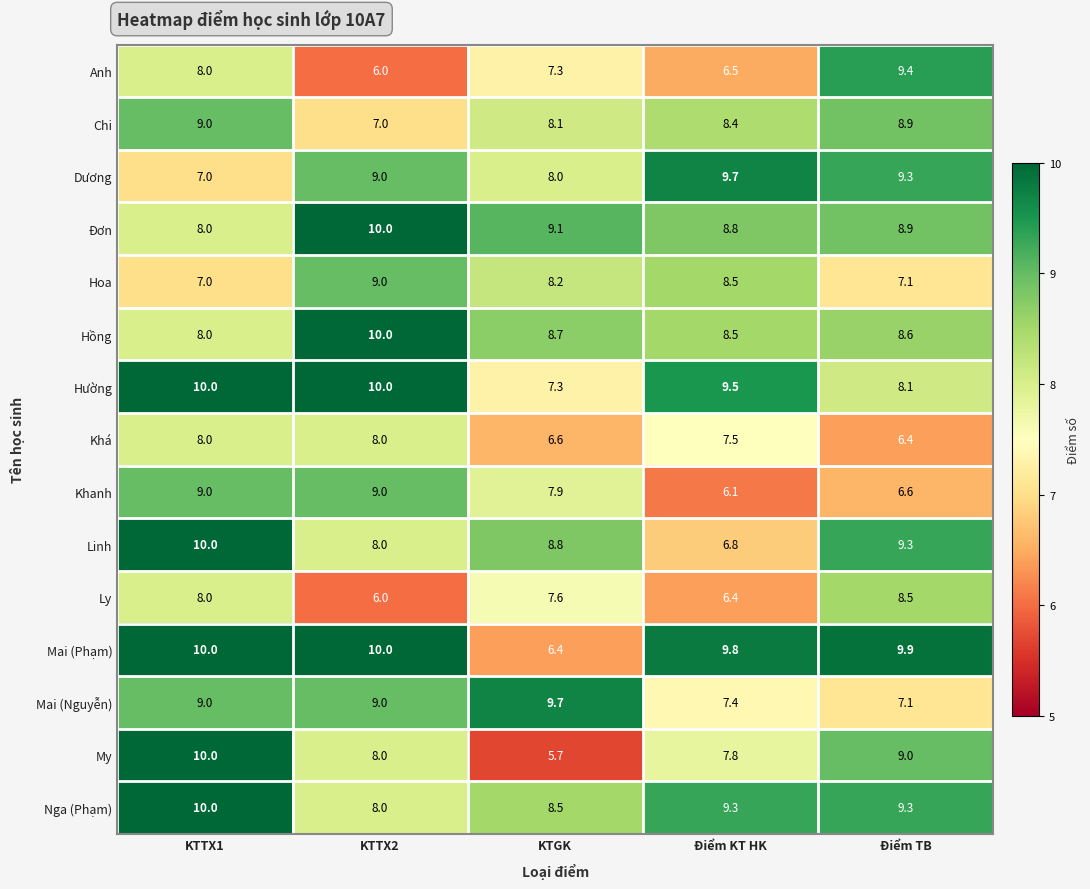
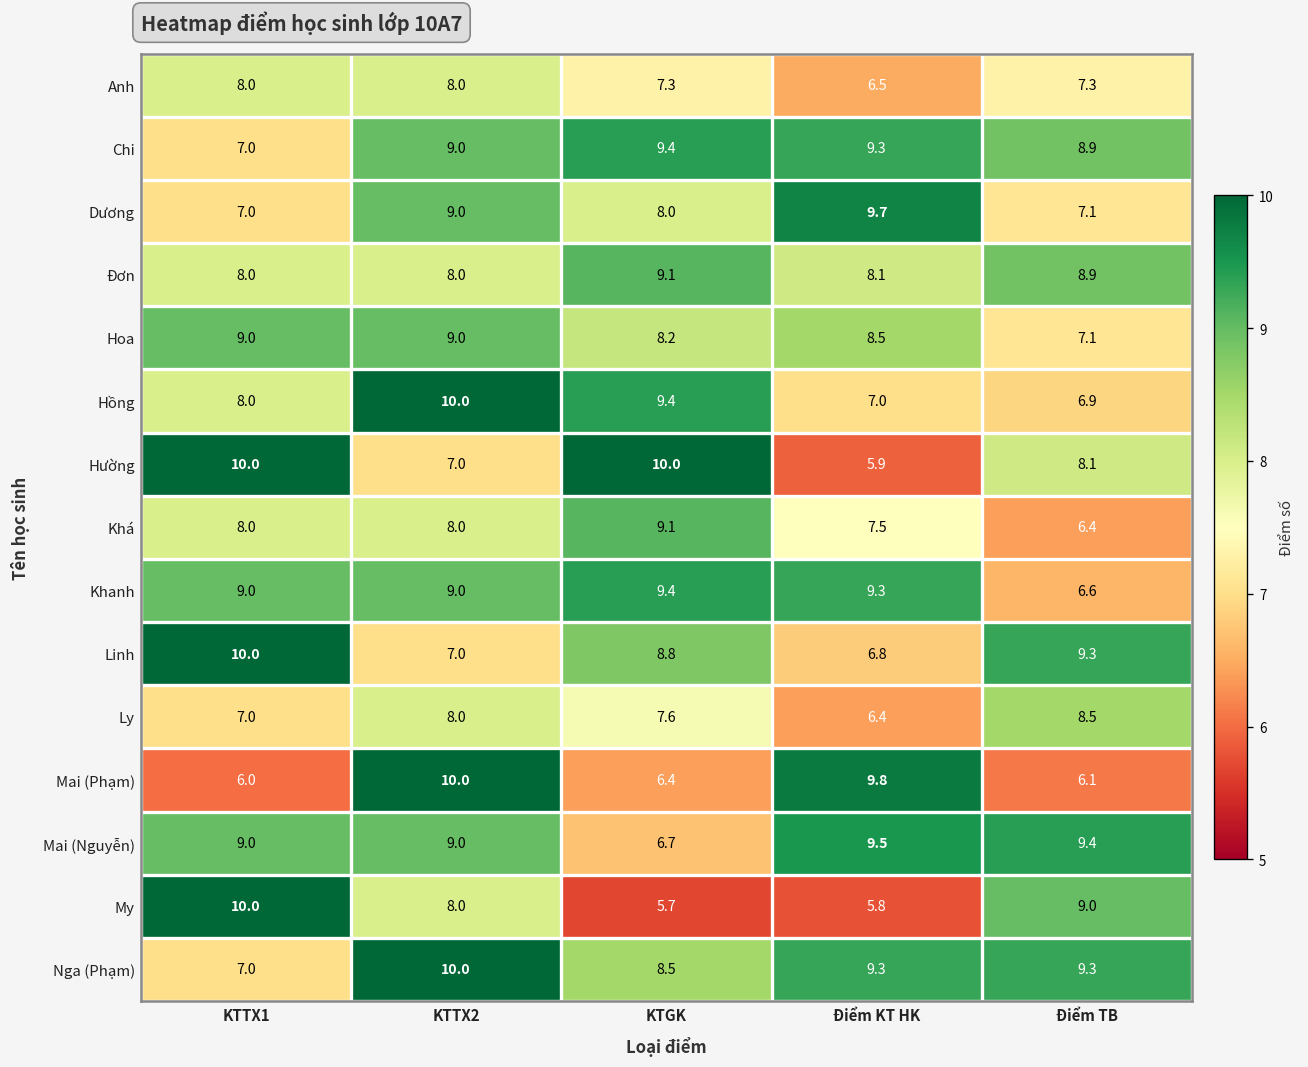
Anh, KTTX2: 6.0 -> 8.0
Anh, Điểm TB: 9.4 -> 7.3
Chi, KTTX1: 9.0 -> 7.0
Chi, KTTX2: 7.0 -> 9.0
Chi, KTGK: 8.1 -> 9.4
Chi, Điểm KT HK: 8.4 -> 9.3
Dương, Điểm TB: 9.3 -> 7.1
Đơn, KTTX2: 10.0 -> 8.0
Đơn, Điểm KT HK: 8.8 -> 8.1
Hoa, KTTX1: 7.0 -> 9.0
Hồng, KTGK: 8.7 -> 9.4
Hồng, Điểm KT HK: 8.5 -> 7.0
Hồng, Điểm TB: 8.6 -> 6.9
Hường, KTTX2: 10.0 -> 7.0
Hường, KTGK: 7.3 -> 10.0
Hường, Điểm KT HK: 9.5 -> 5.9
Khá, KTGK: 6.6 -> 9.1
Khanh, KTGK: 7.9 -> 9.4
Khanh, Điểm KT HK: 6.1 -> 9.3
Linh, KTTX2: 8.0 -> 7.0
Ly, KTTX1: 8.0 -> 7.0
Ly, KTTX2: 6.0 -> 8.0
Mai (Phạm), KTTX1: 10.0 -> 6.0
Mai (Phạm), Điểm TB: 9.9 -> 6.1
Mai (Nguyễn), KTGK: 9.7 -> 6.7
Mai (Nguyễn), Điểm KT HK: 7.4 -> 9.5
Mai (Nguyễn), Điểm TB: 7.1 -> 9.4
My, Điểm KT HK: 7.8 -> 5.8
Nga (Phạm), KTTX1: 10.0 -> 7.0
Nga (Phạm), KTTX2: 8.0 -> 10.0
